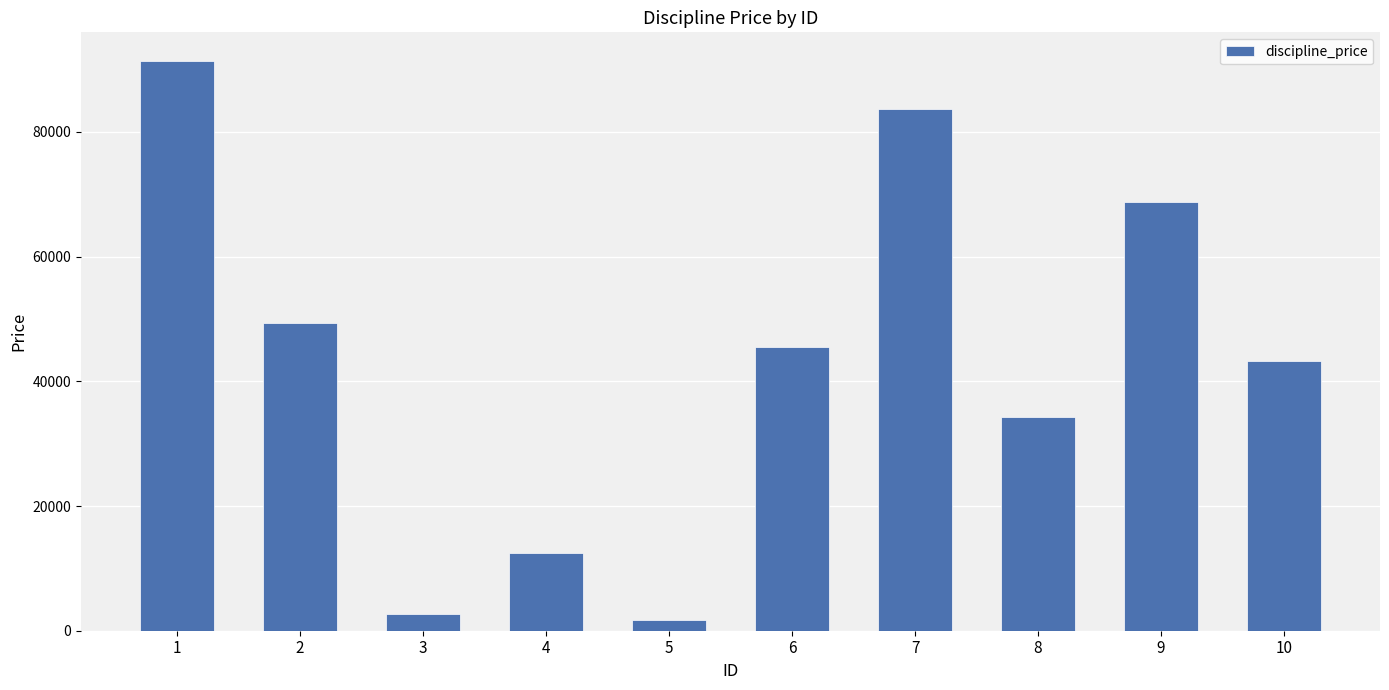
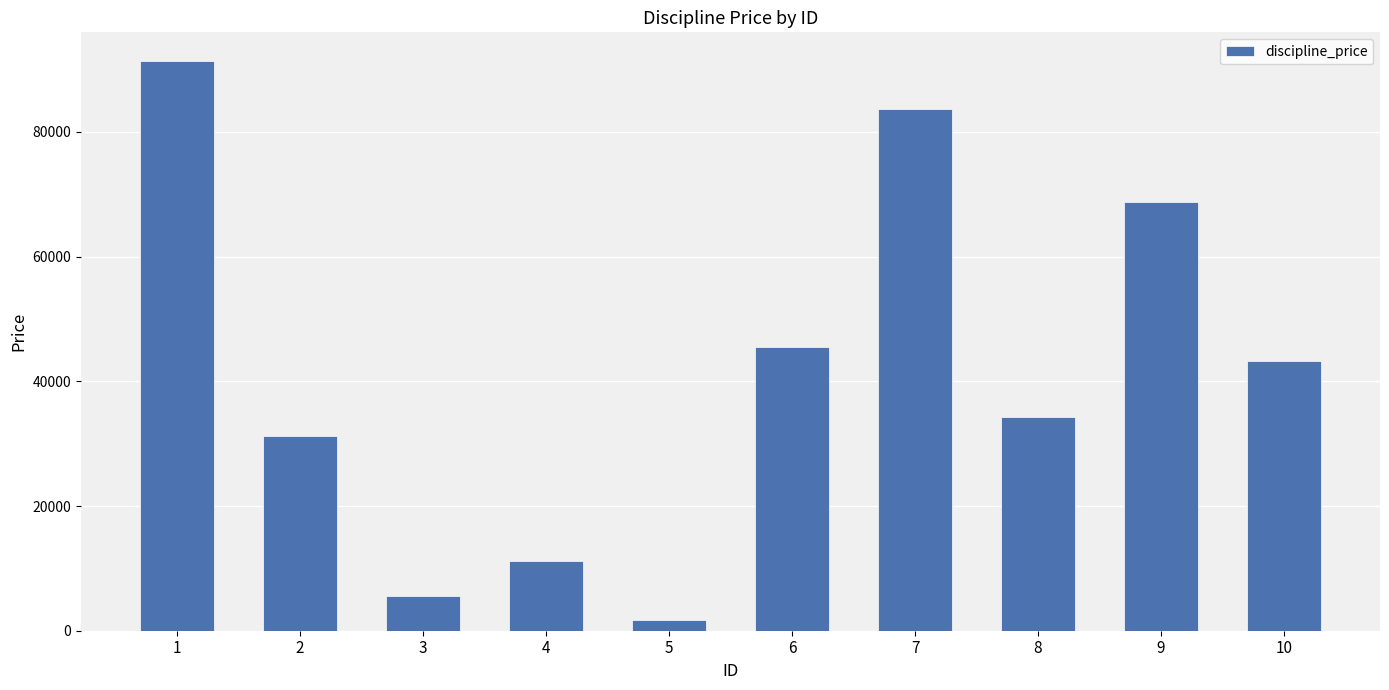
2: 49000 -> 31000
3: 3000 -> 6000
4: 13000 -> 11000
